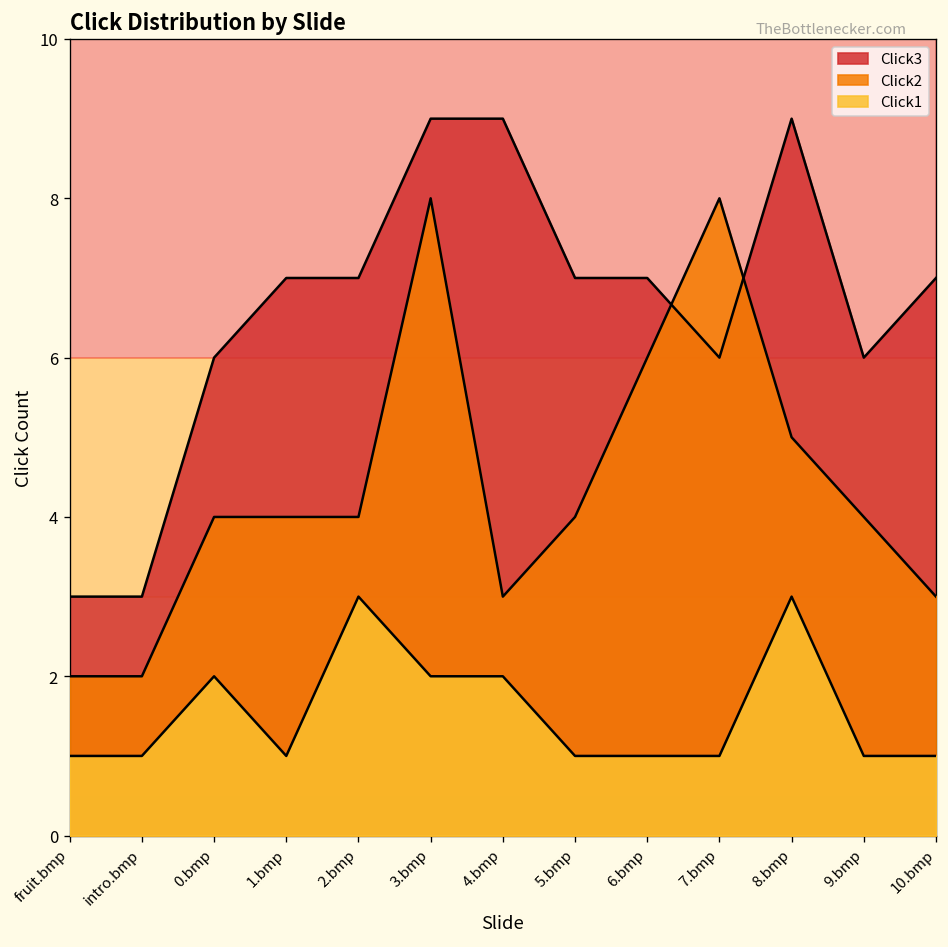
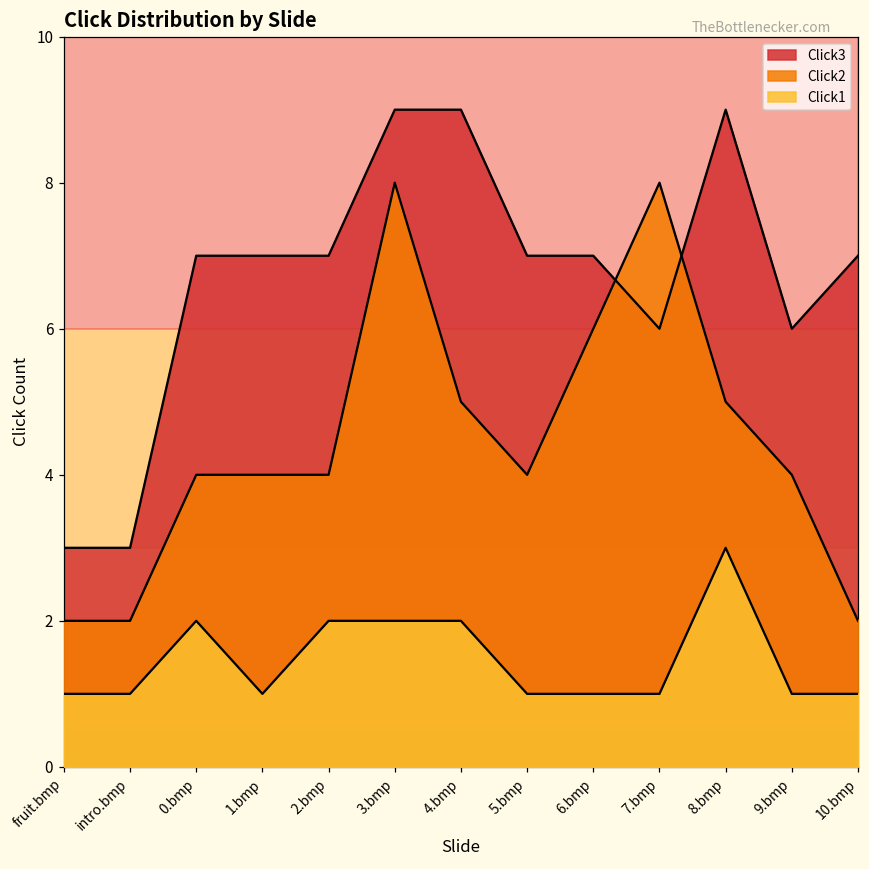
Click3, 0.bmp: 6 -> 7
Click1, 2.bmp: 3 -> 2
Click2, 4.bmp: 3 -> 5
Click2, 10.bmp: 3 -> 2
